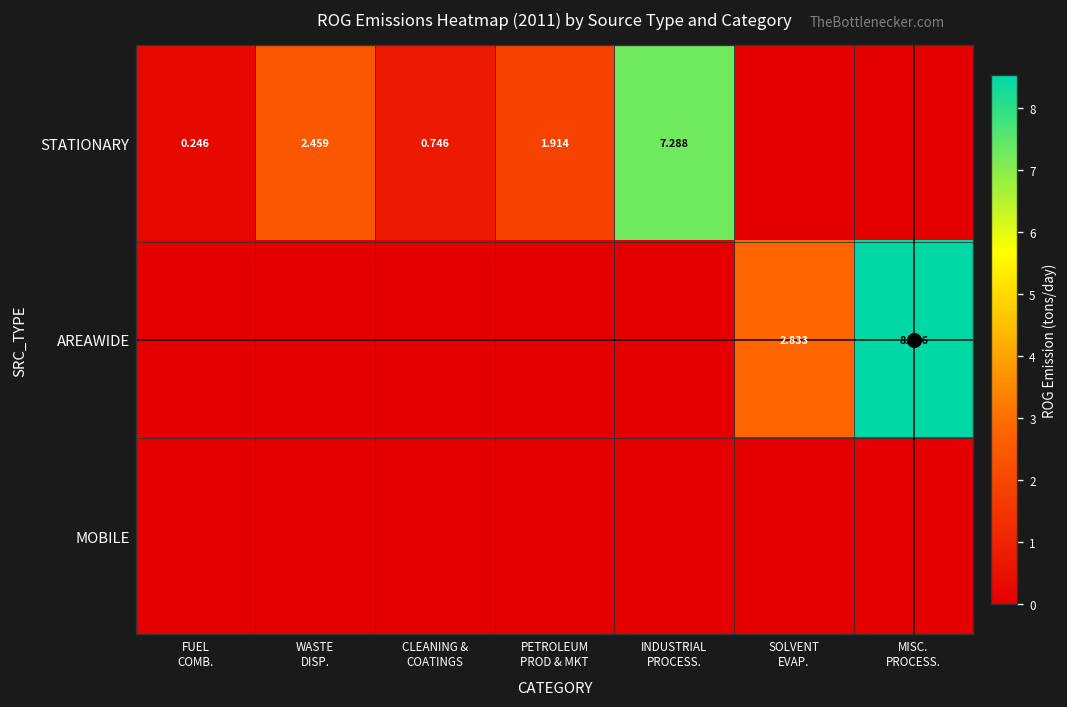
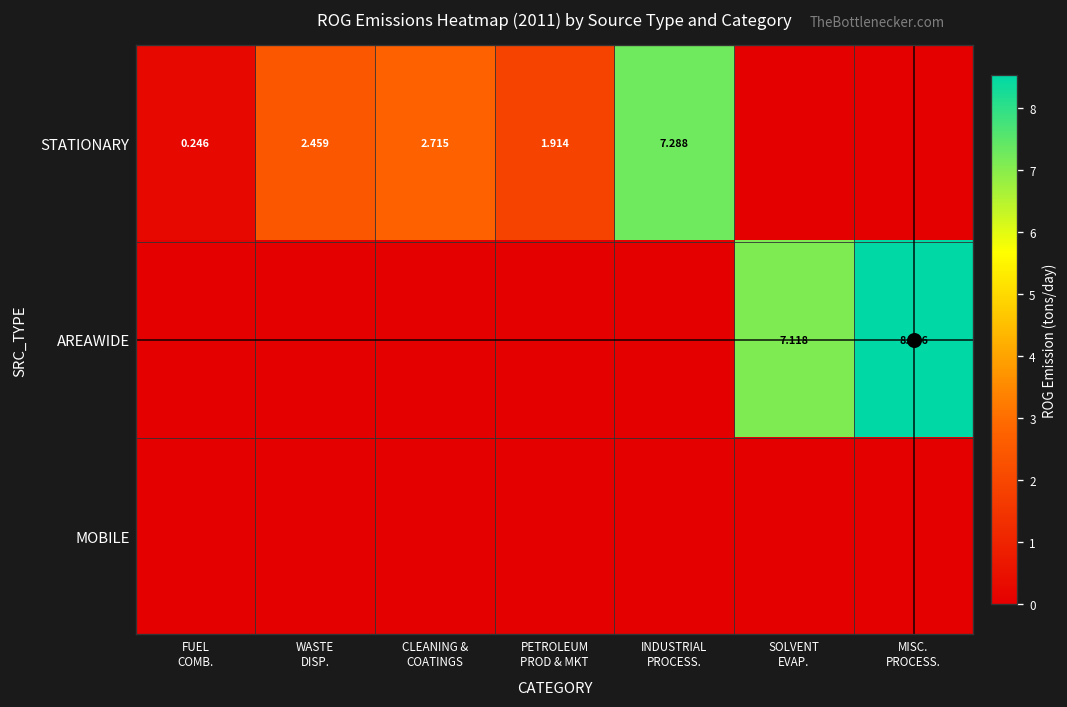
STATIONARY, CLEANING & COATINGS: 0.746 -> 2.715
AREAWIDE, SOLVENT EVAP.: 2.833 -> 7.118
